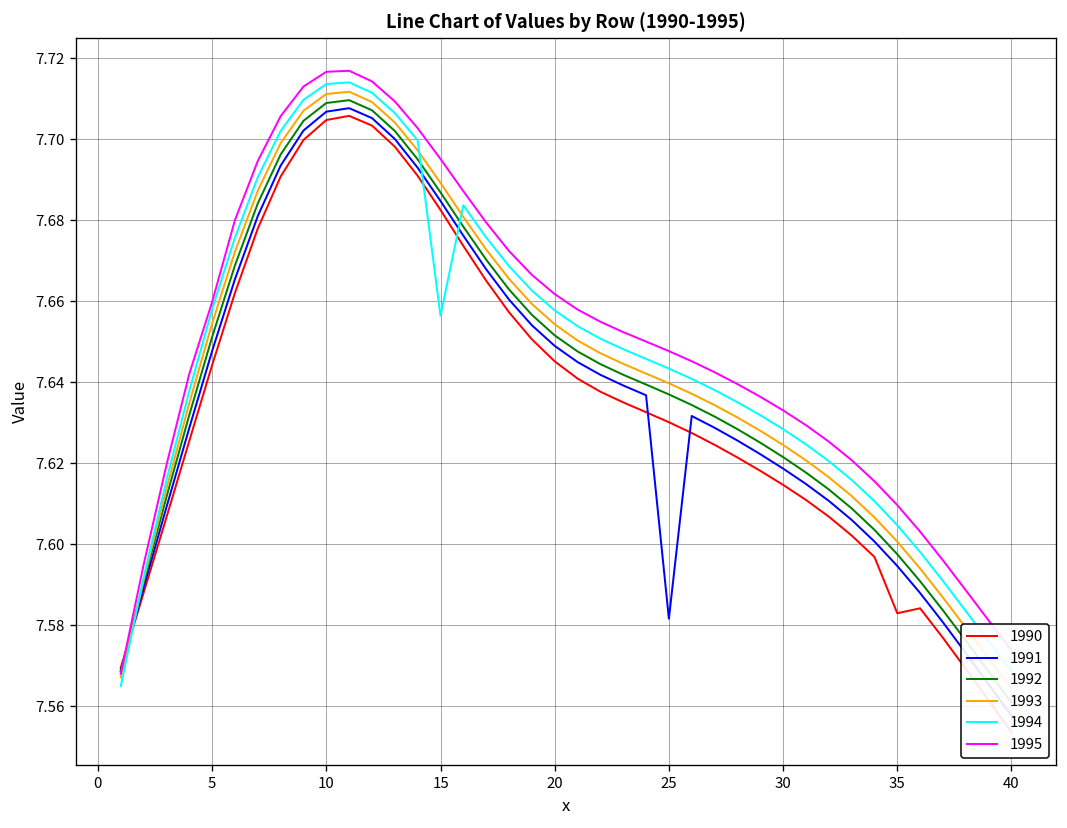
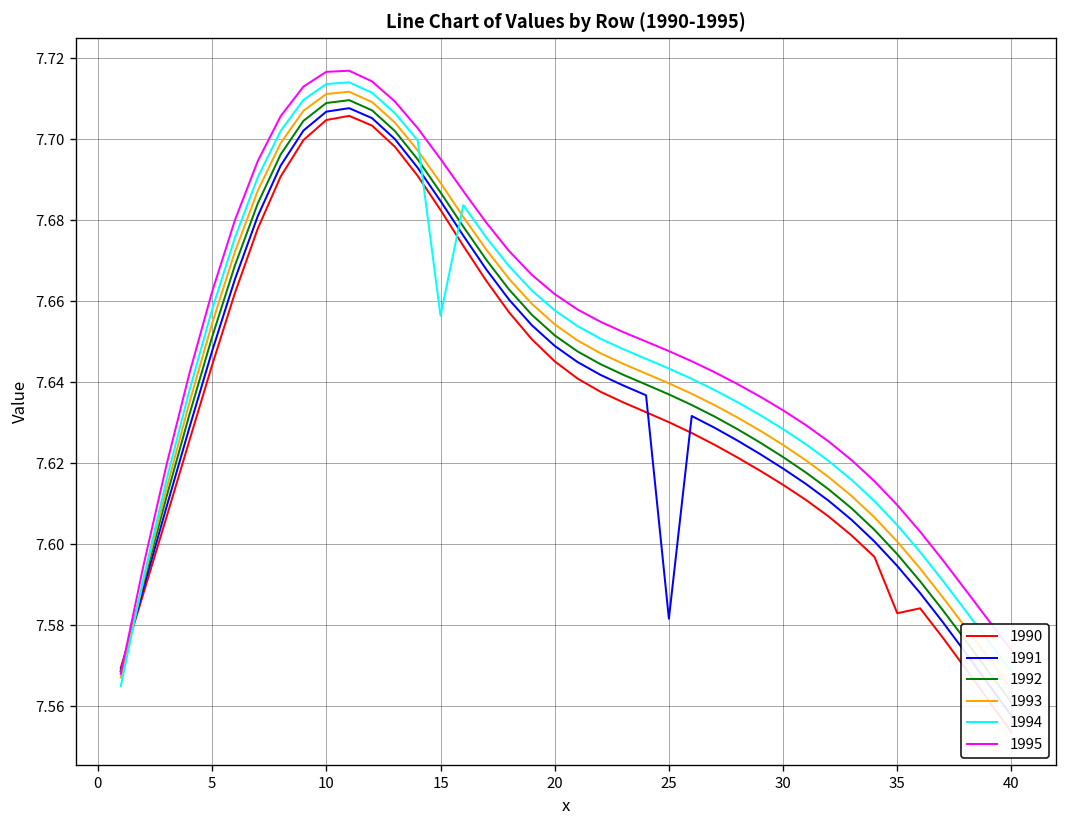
1995, 5: 7.660 -> 7.662
